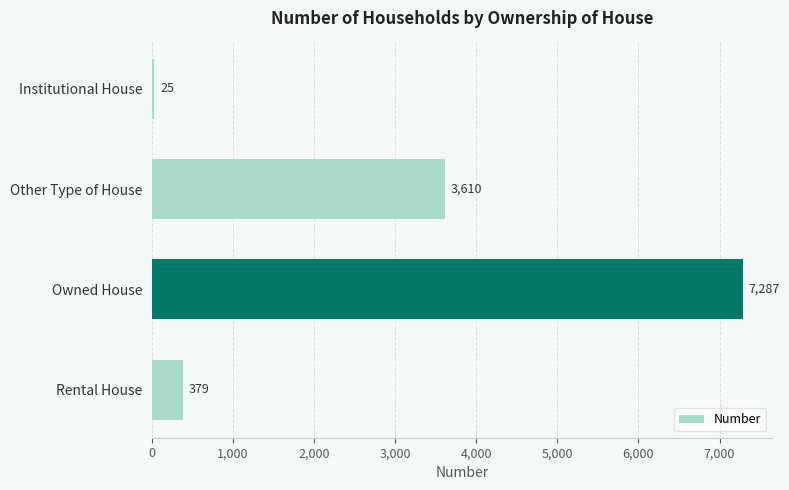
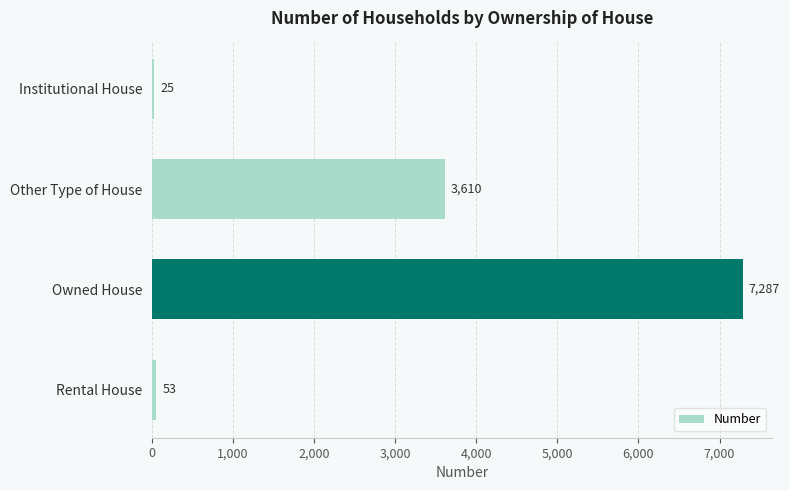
Rental House: 379 -> 53
